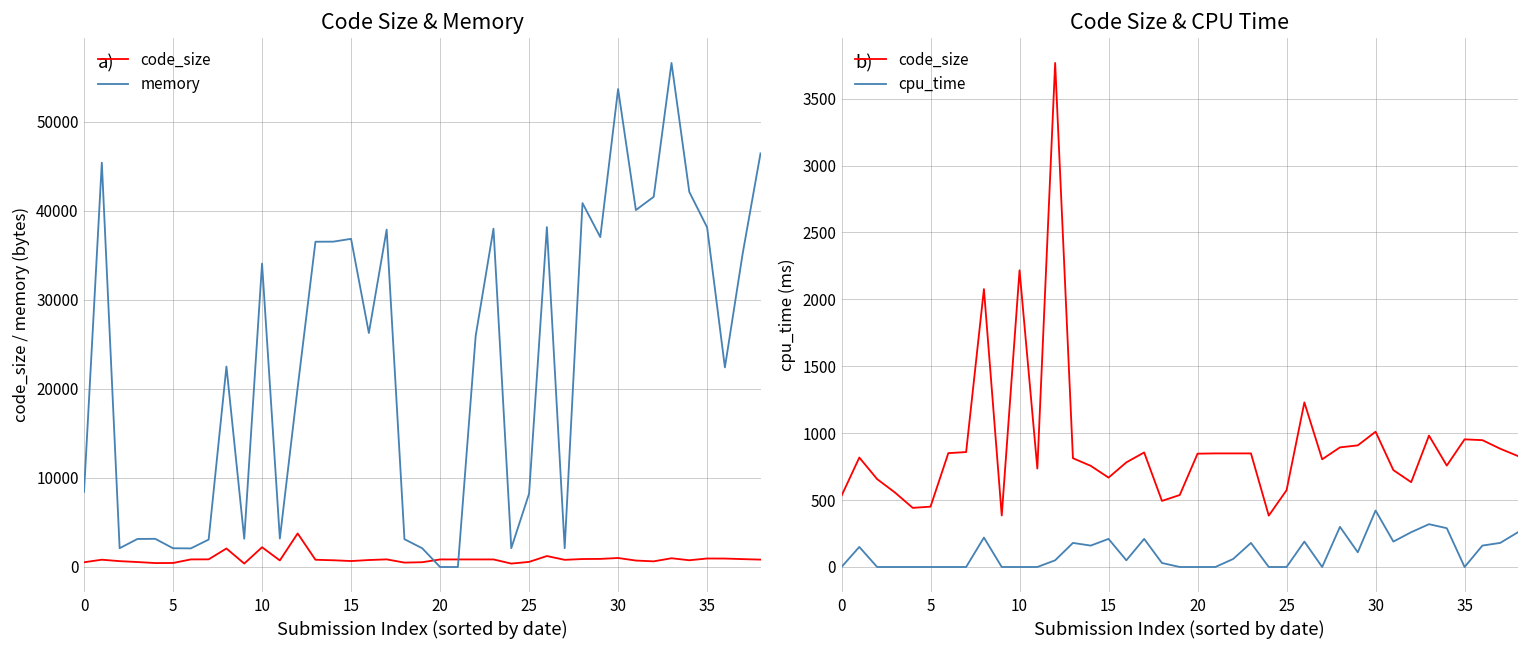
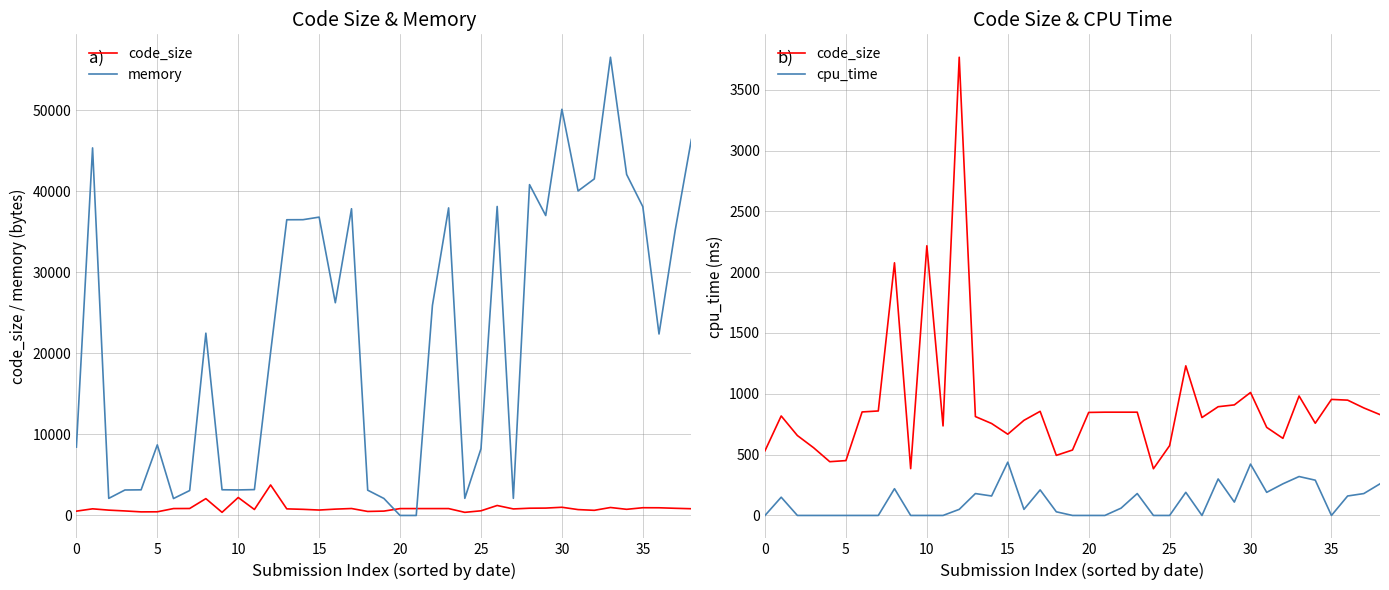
Code Size & Memory, memory, 5: 2000 -> 9000
Code Size & Memory, memory, 10: 34000 -> 3000
Code Size & Memory, memory, 30: 54000 -> 50000
Code Size & CPU Time, cpu_time, 15: 210 -> 440
